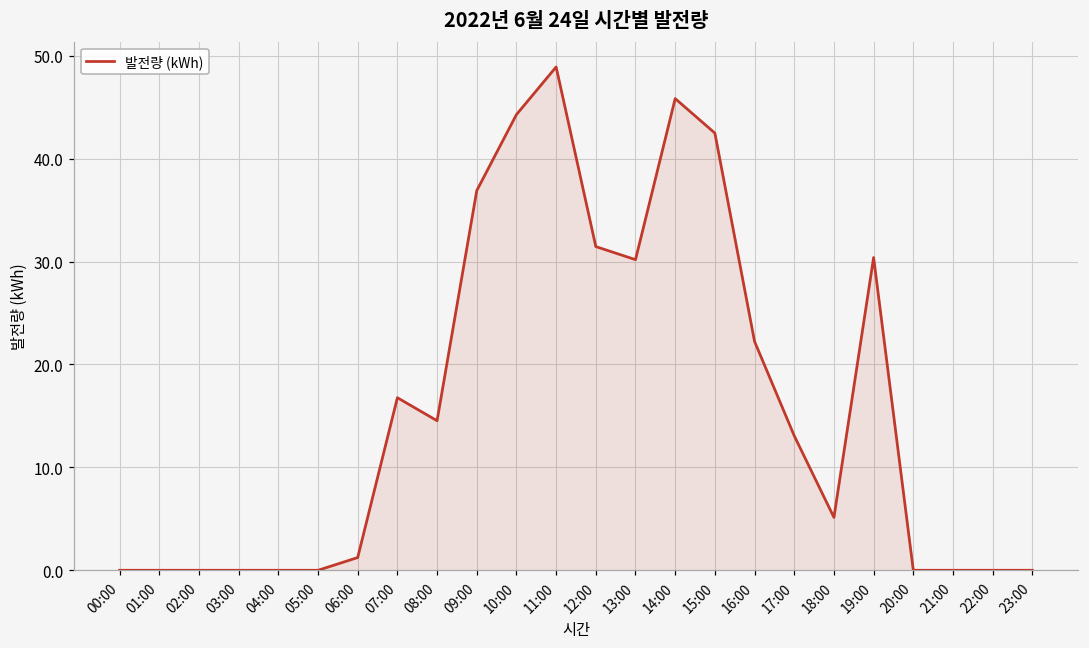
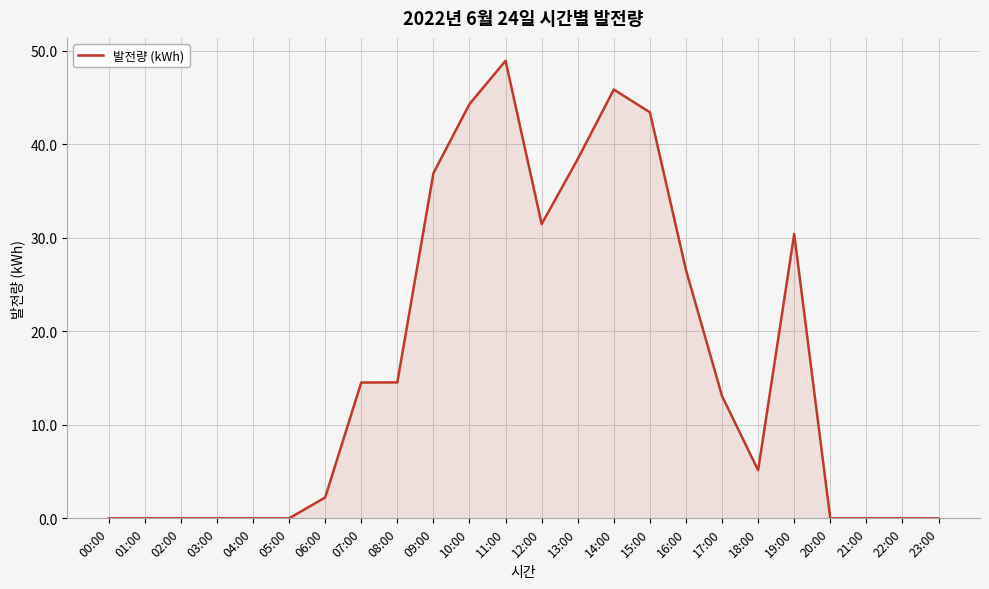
06:00: 1 -> 2
07:00: 17 -> 15
13:00: 30 -> 38
15:00: 42 -> 43
16:00: 22 -> 27
